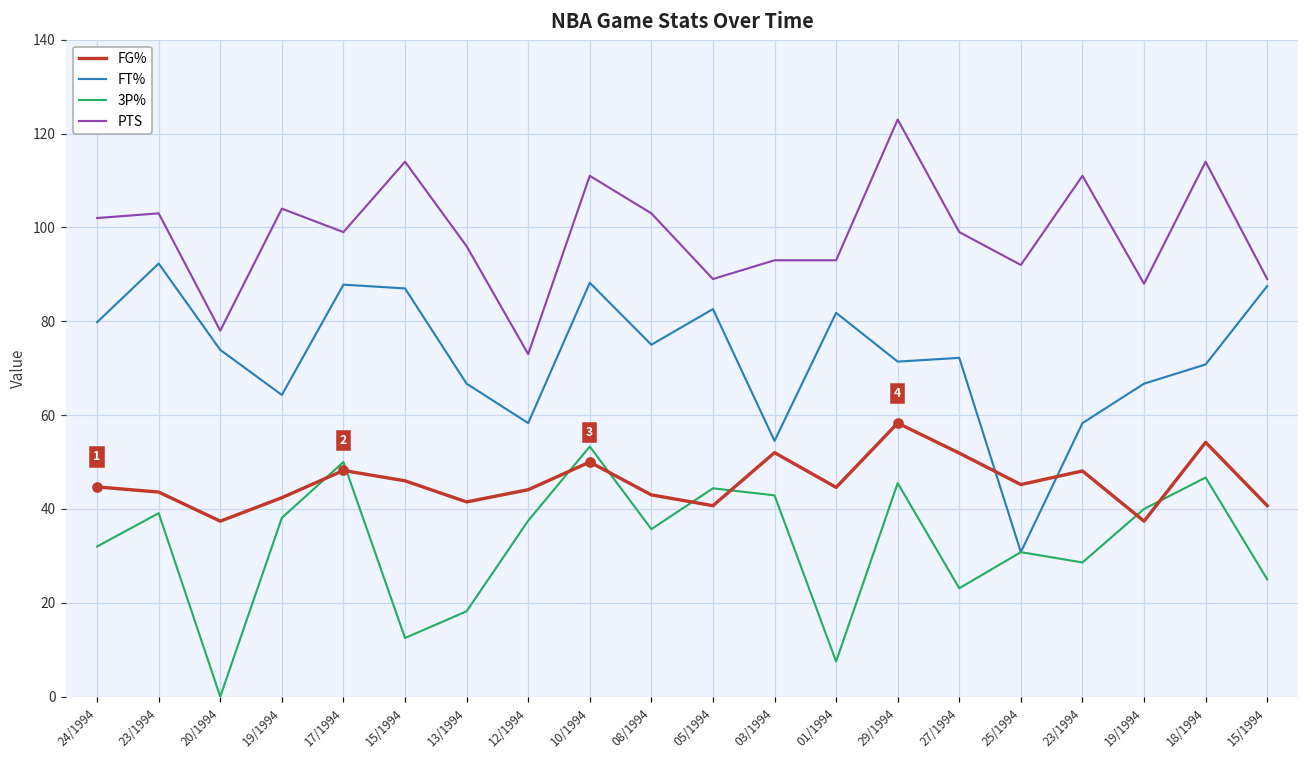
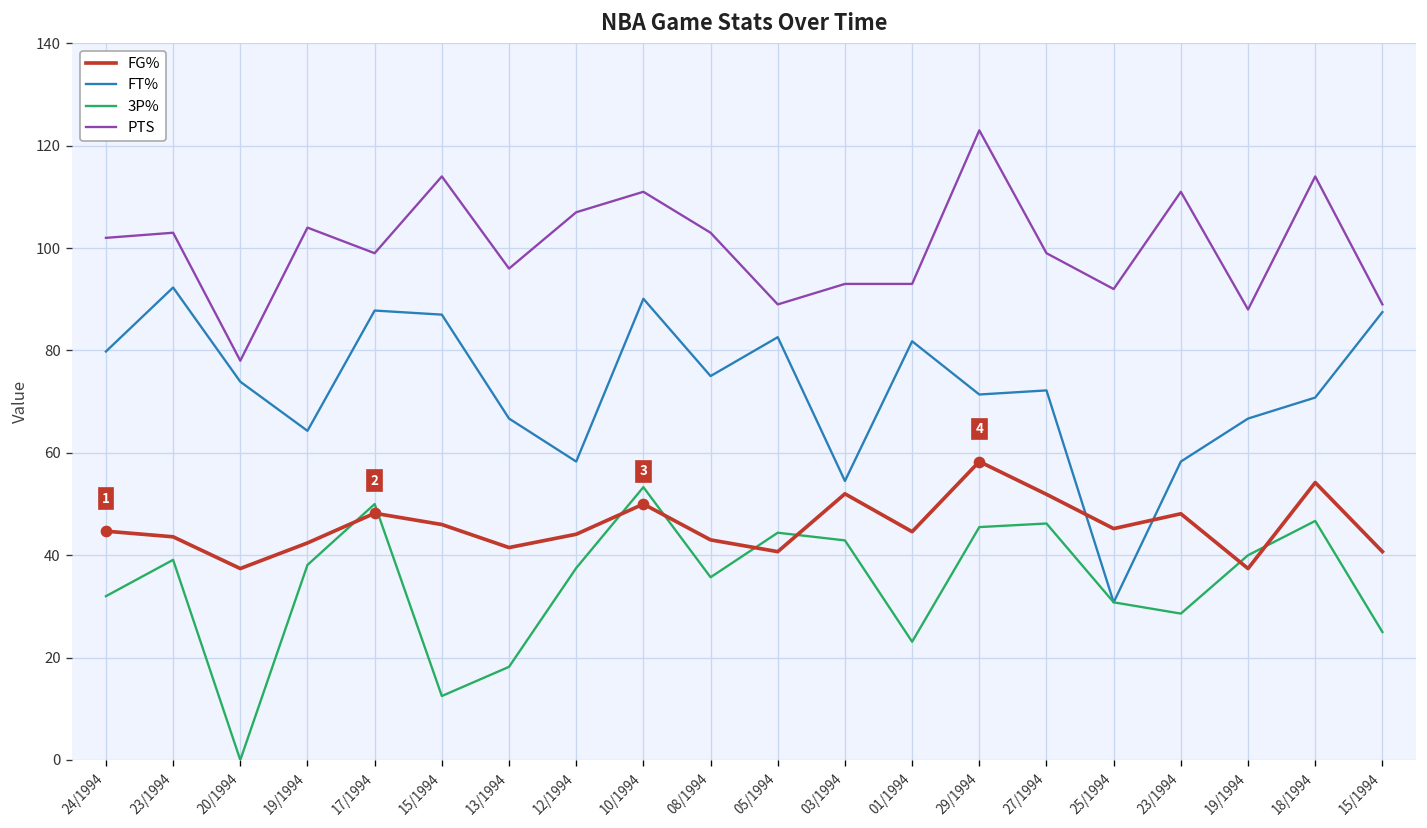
PTS, 12/1994: 73 -> 107
FT%, 10/1994: 88 -> 90
3P%, 01/1994: 8 -> 23
3P%, 27/1994: 23 -> 46
